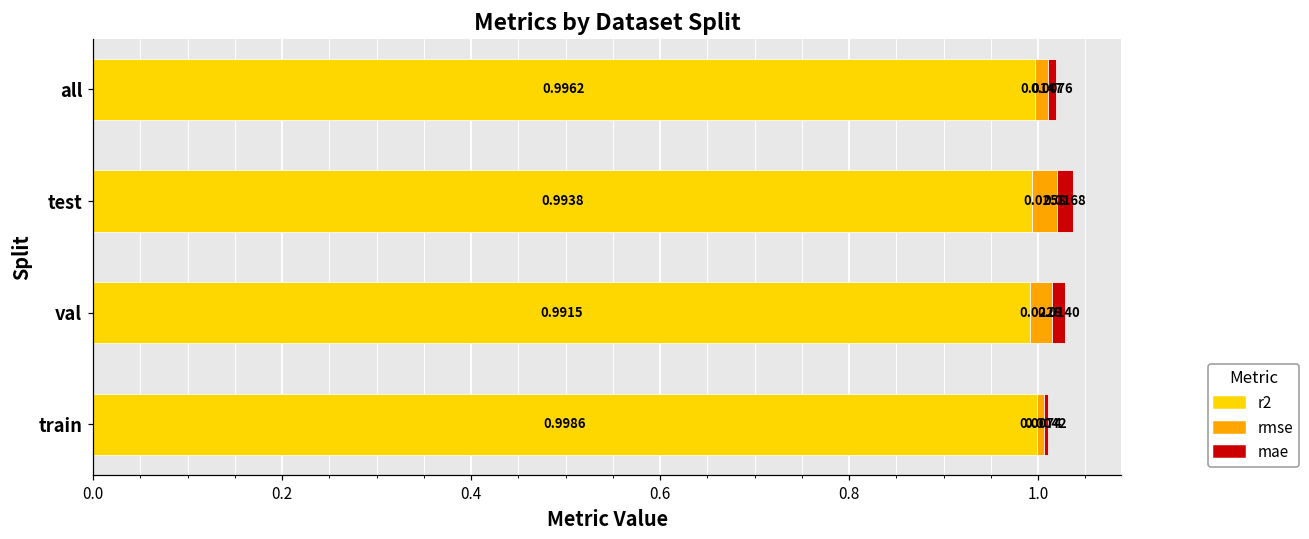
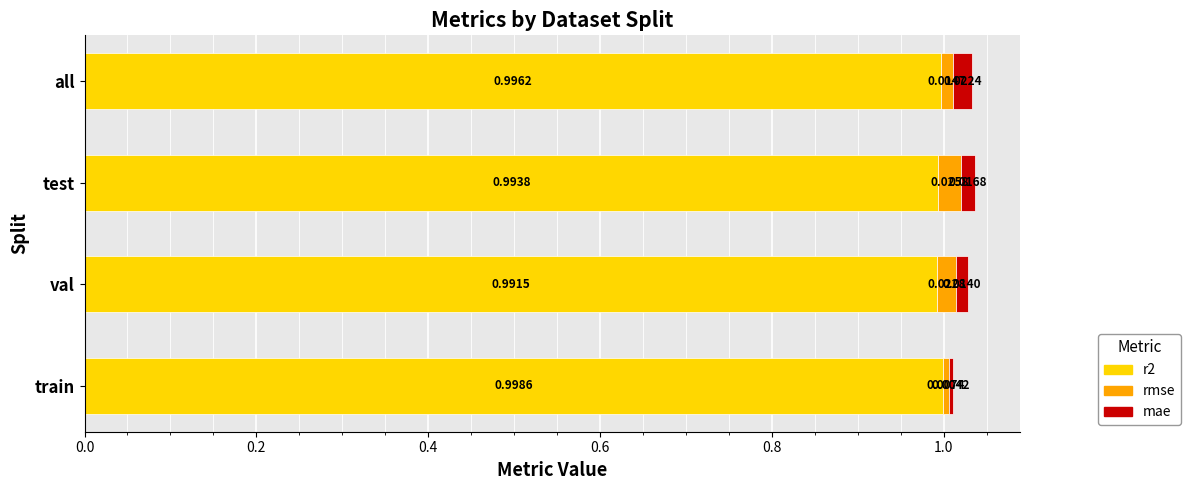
mae, all: 0.0076 -> 0.0224
